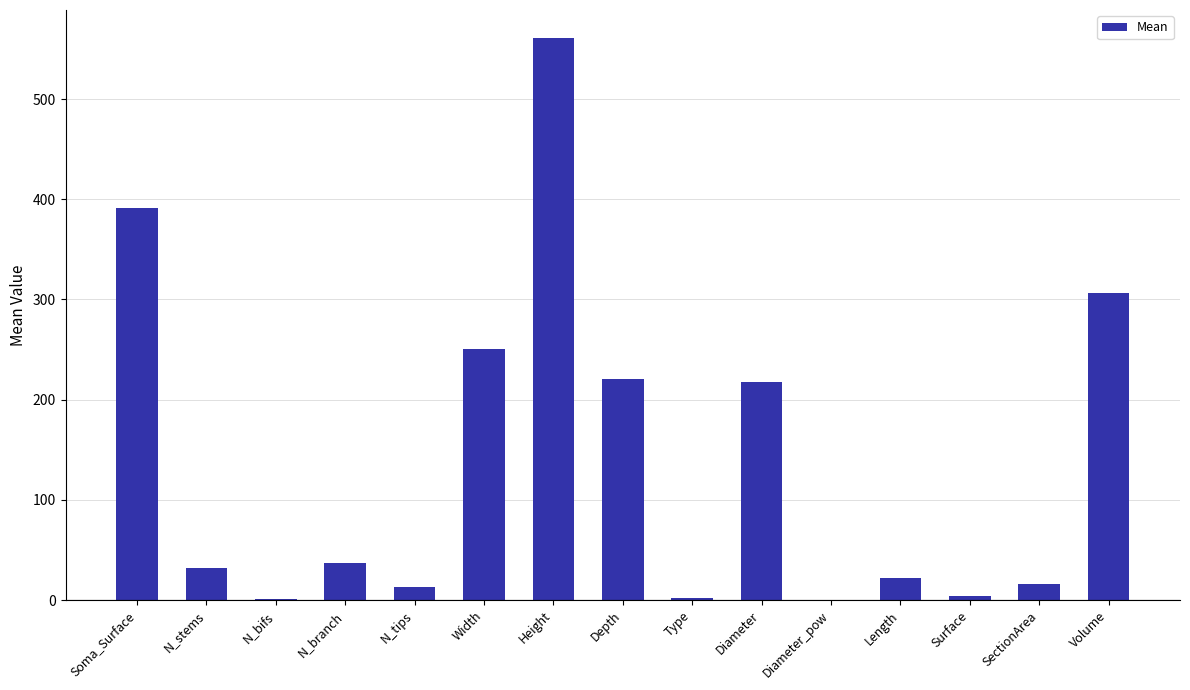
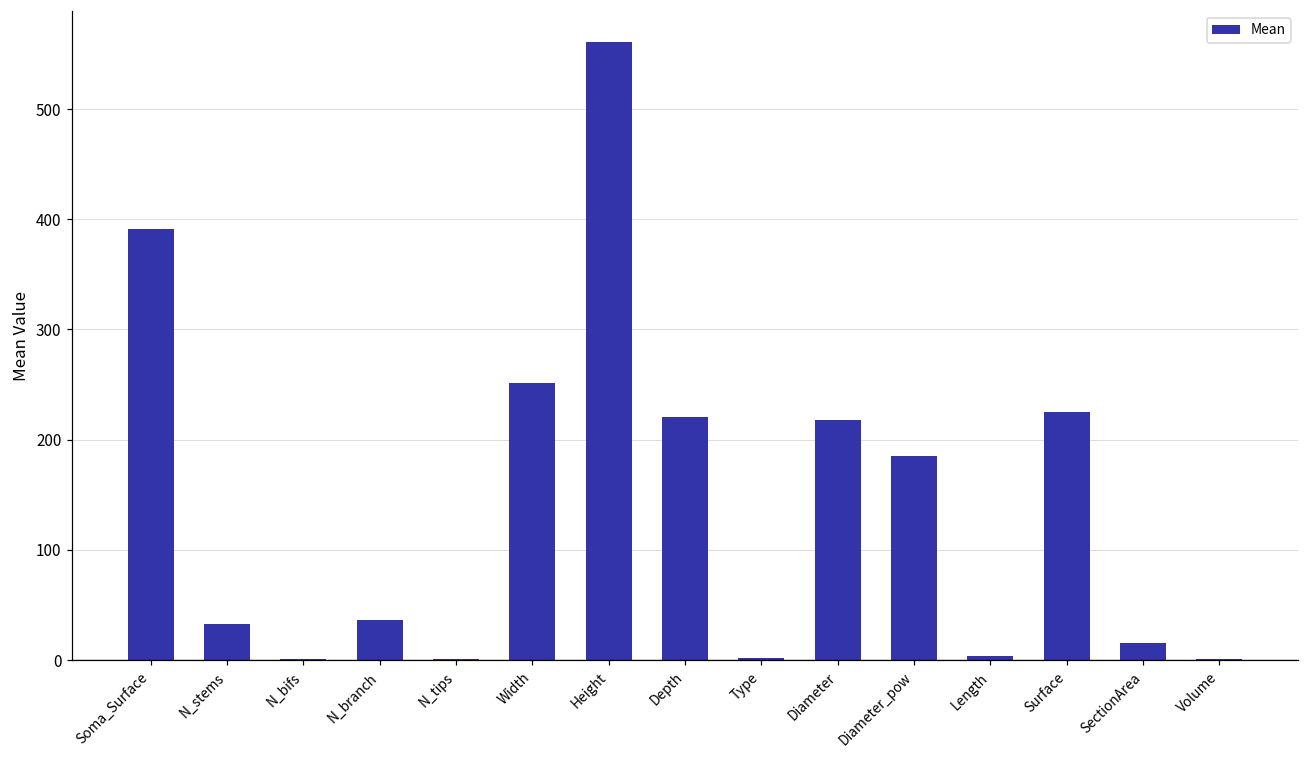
N_tips: 13 -> 1
Diameter_pow: 0 -> 185
Length: 22 -> 4
Surface: 4 -> 225
Volume: 307 -> 1
